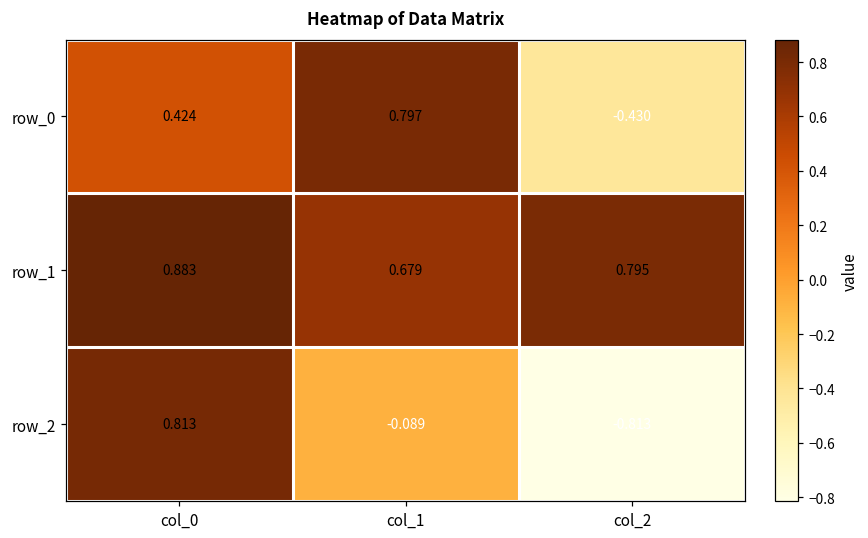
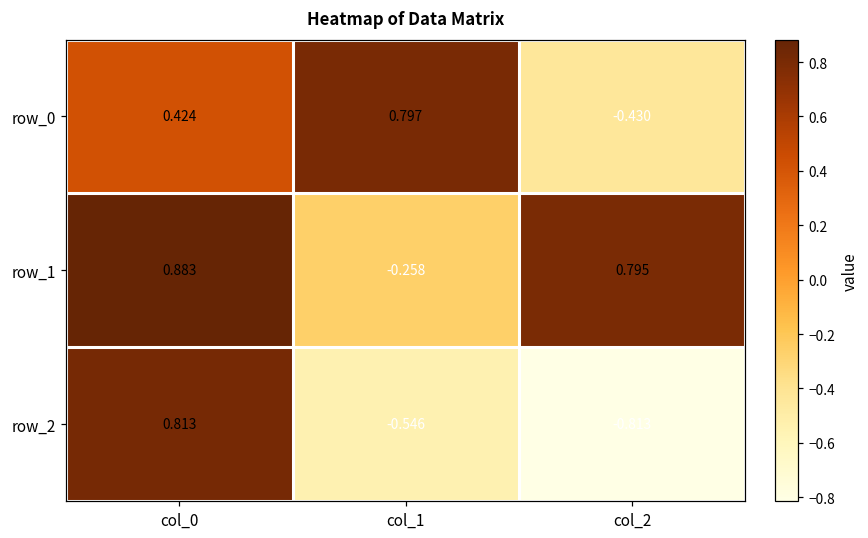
row_1, col_1: 0.679 -> -0.258
row_2, col_1: -0.089 -> -0.546
